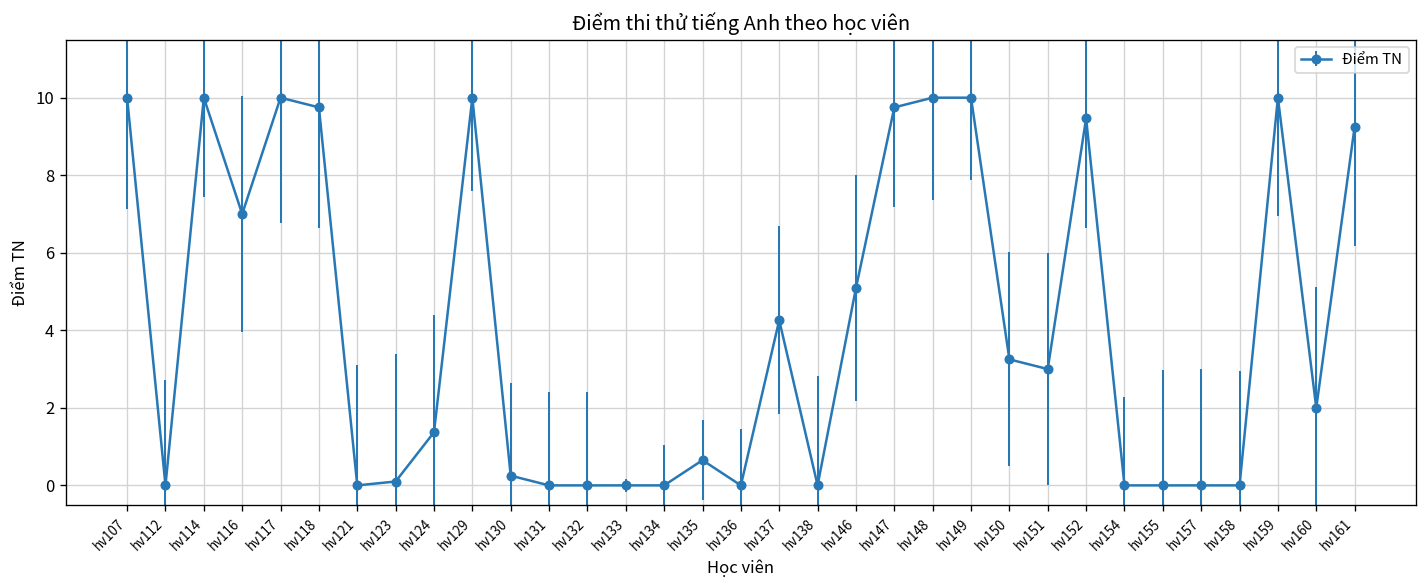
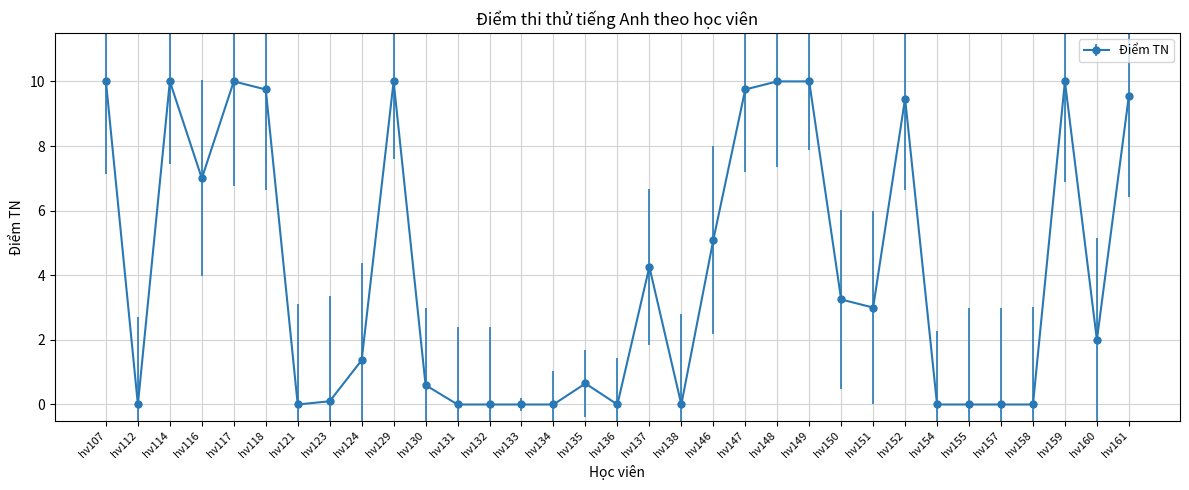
hv130: 0.3 -> 0.6
hv161: 9.3 -> 9.6
